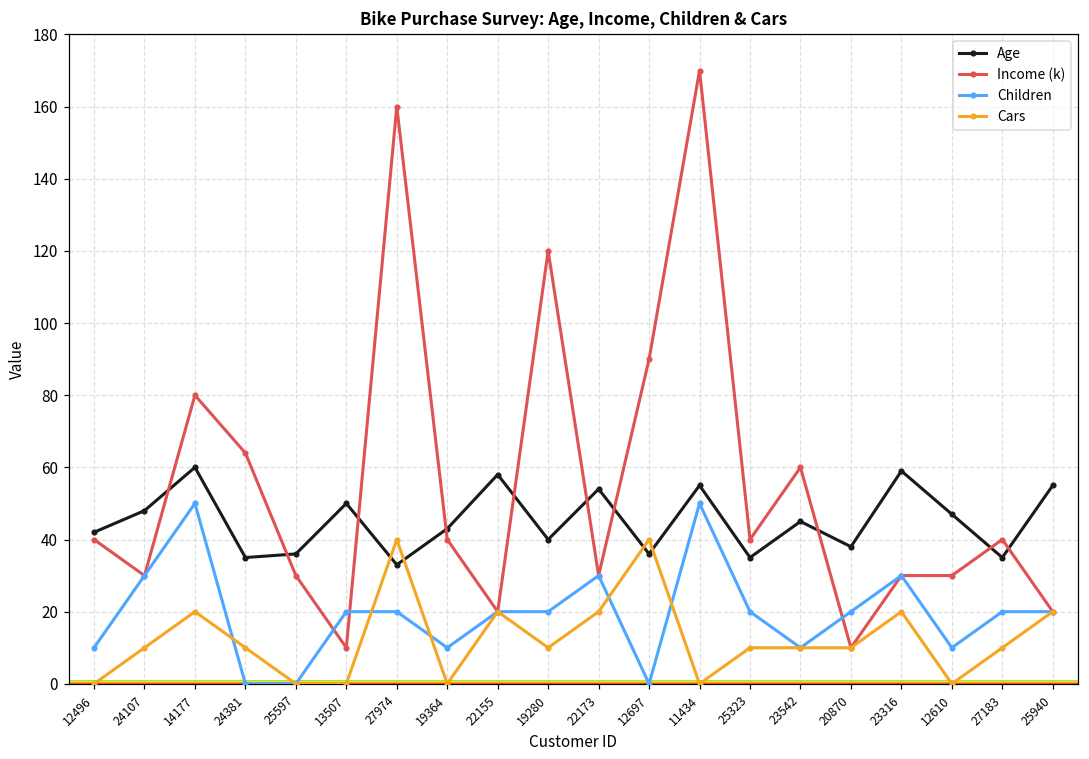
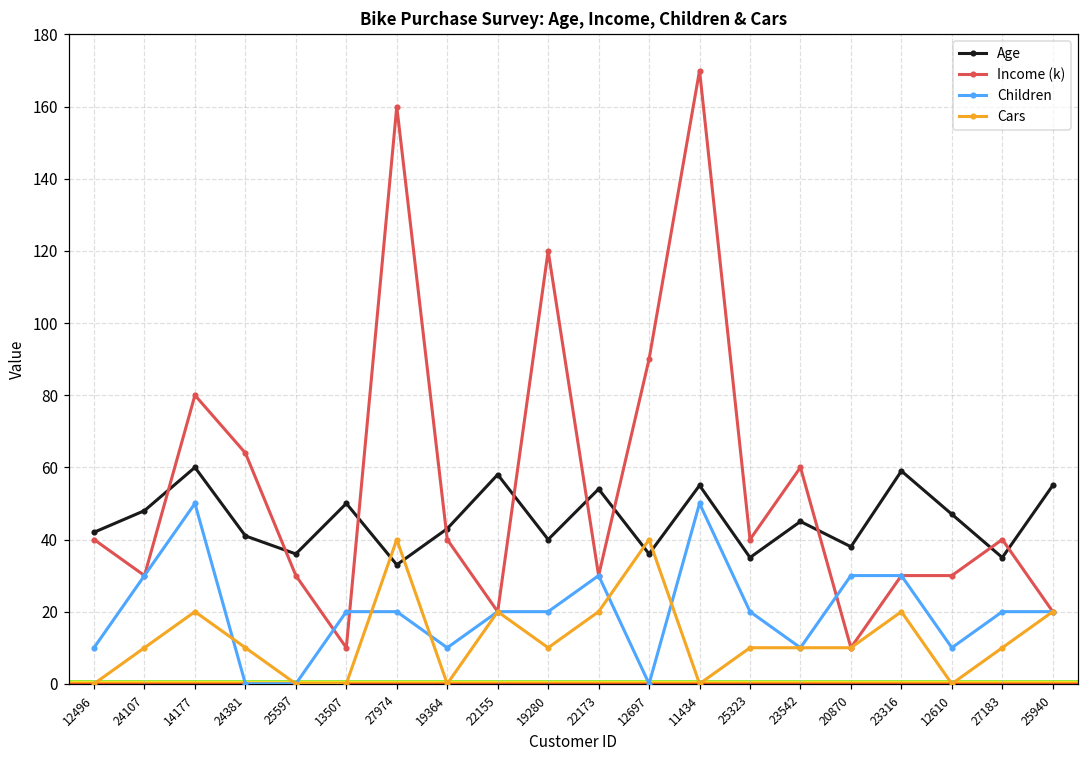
Age, 24381: 35 -> 41
Children, 20870: 20 -> 30
